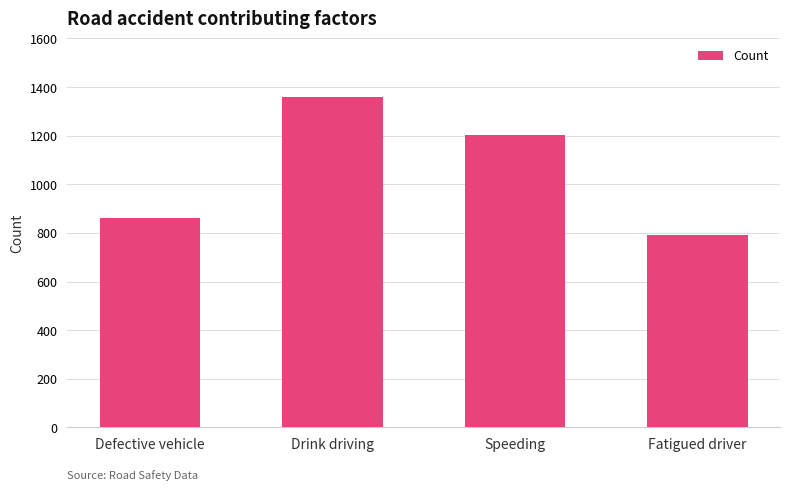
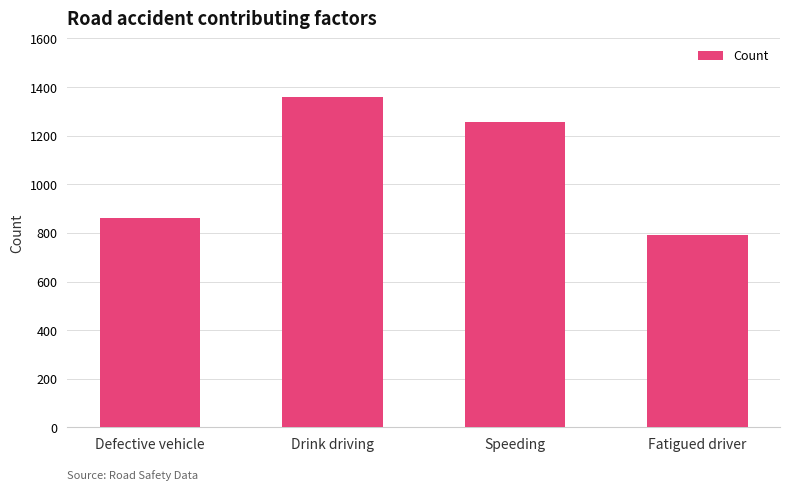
Speeding: 1200 -> 1260
